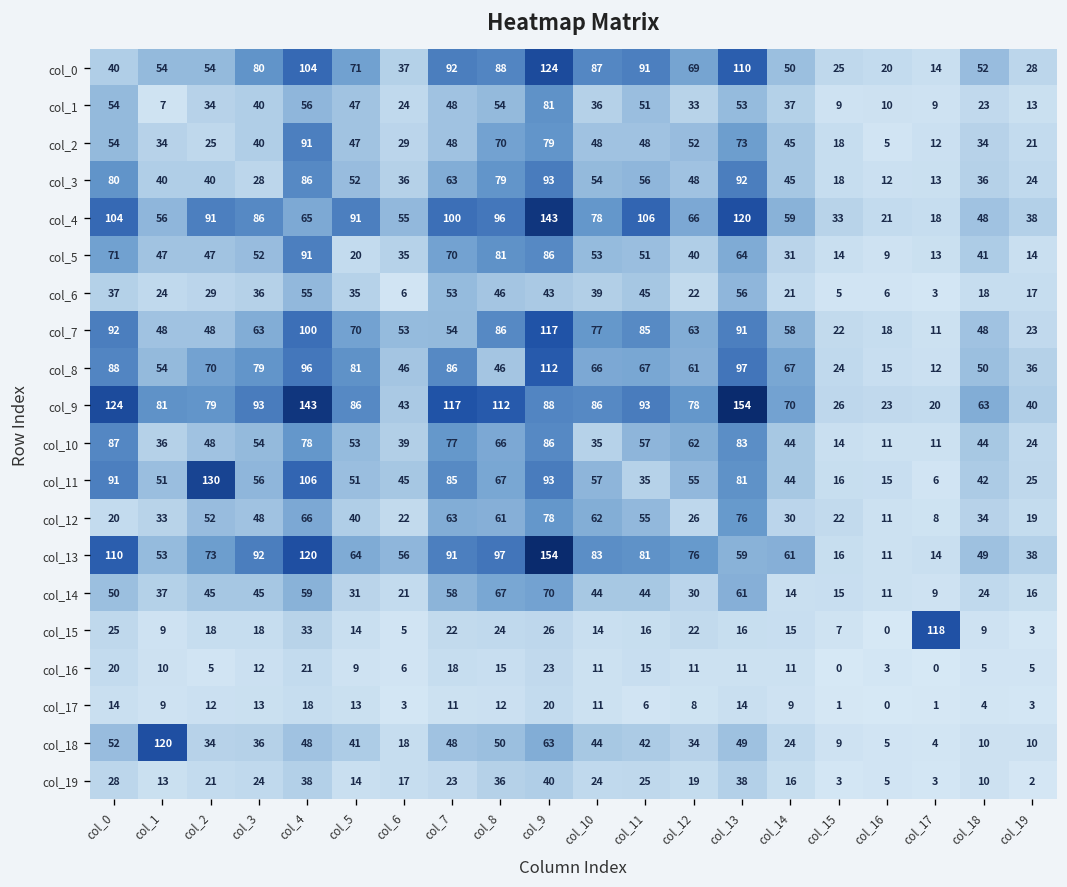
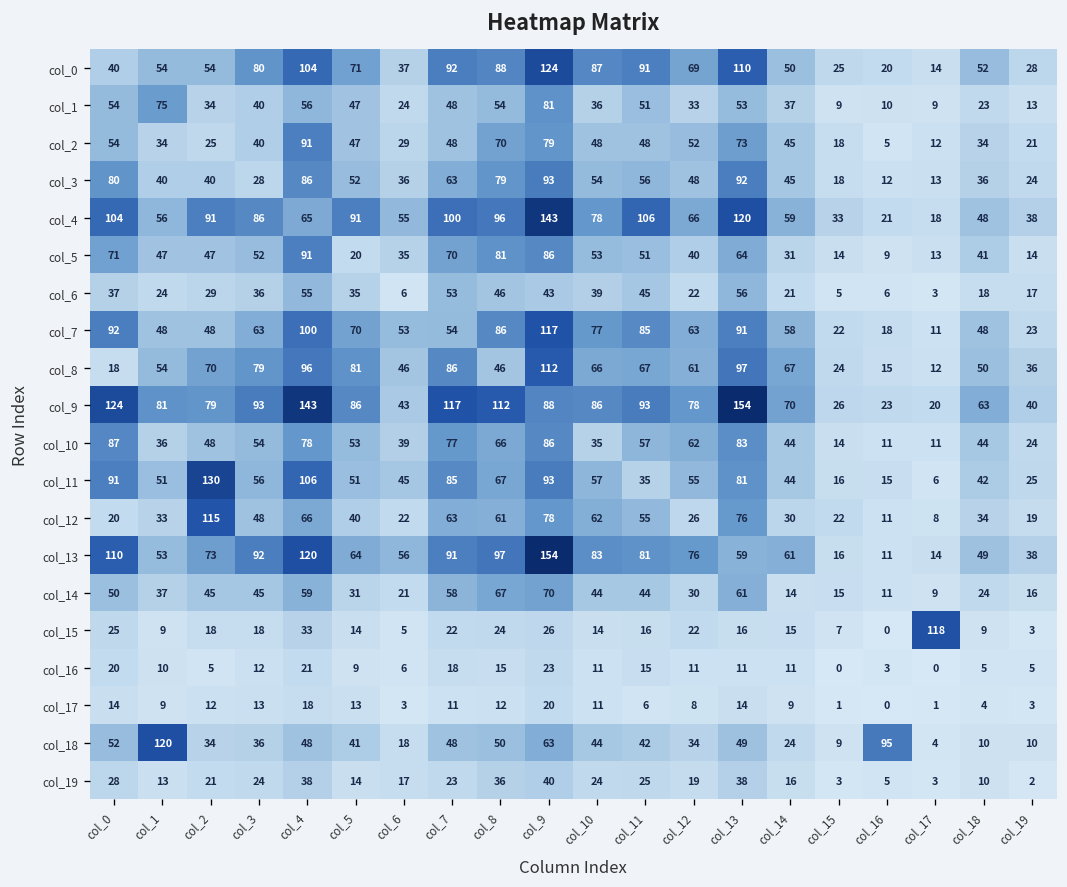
col_1, col_1: 7 -> 75
col_8, col_0: 88 -> 18
col_12, col_2: 52 -> 115
col_18, col_16: 5 -> 95
